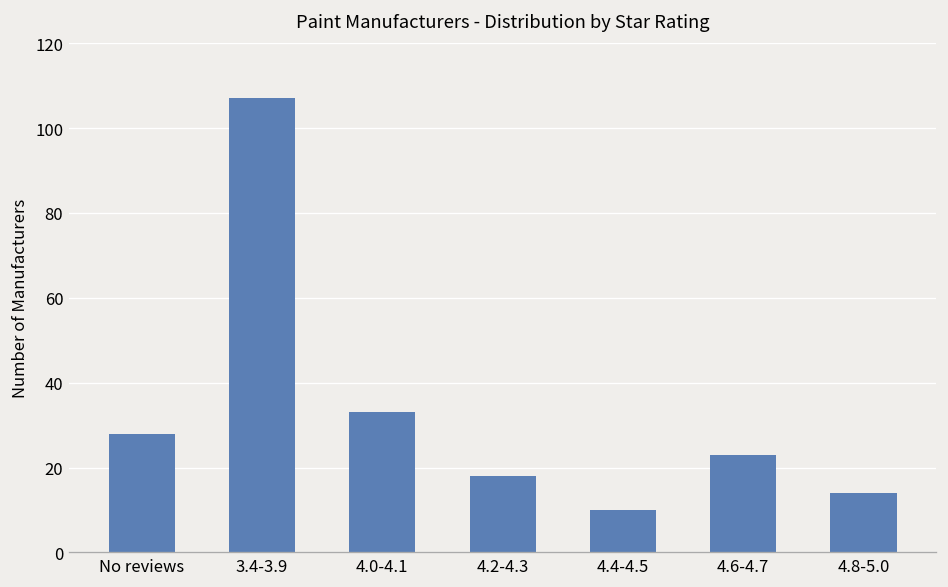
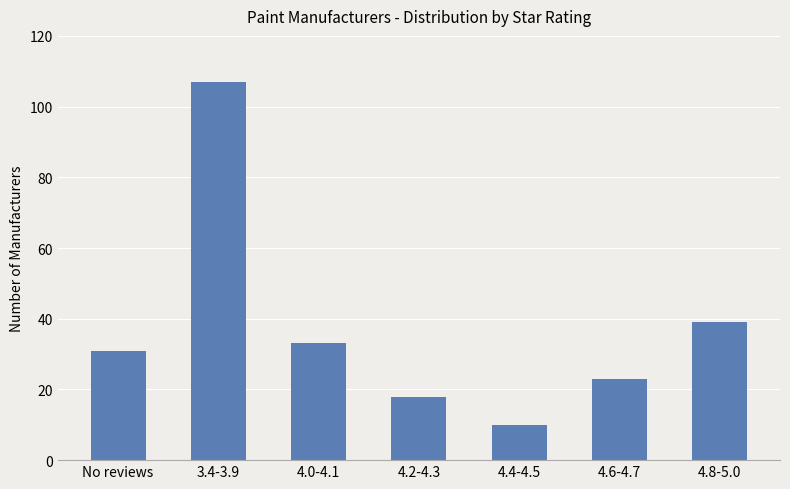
No reviews: 28 -> 31
4.8-5.0: 14 -> 39
